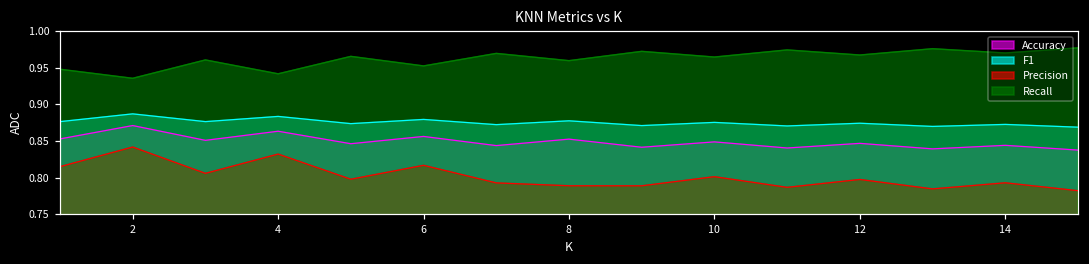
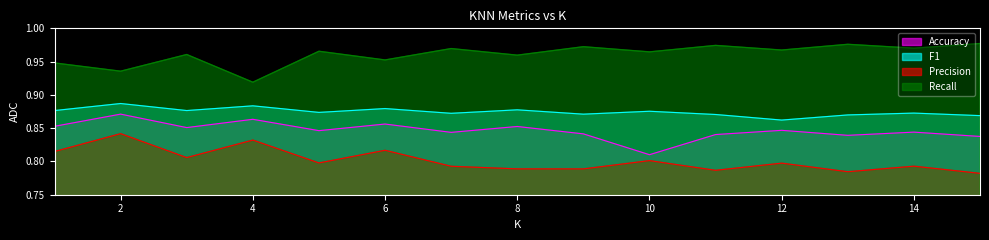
Recall, 4: 0.94 -> 0.92
Accuracy, 10: 0.85 -> 0.81
F1, 12: 0.87 -> 0.86
